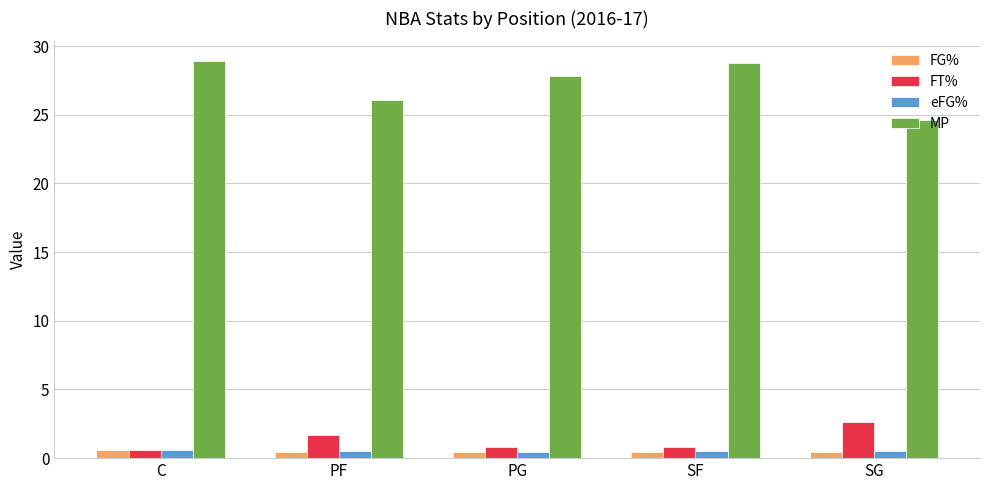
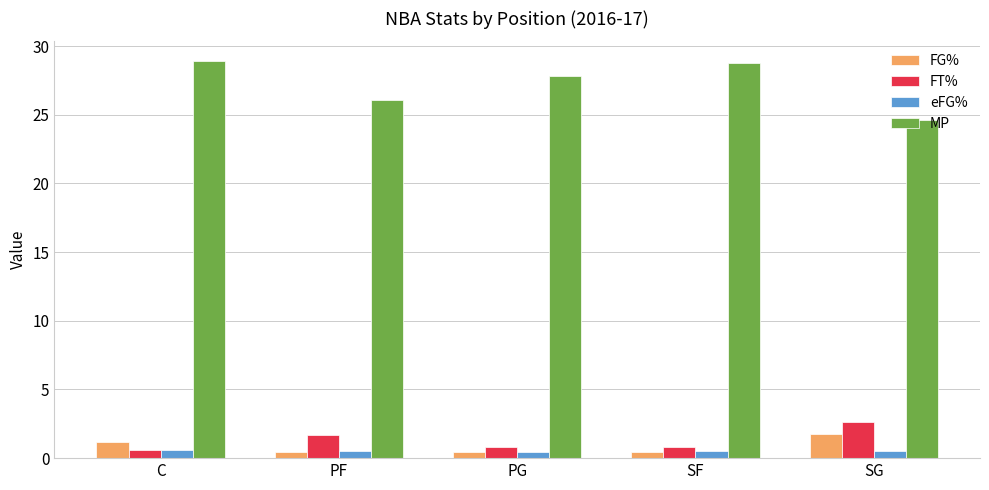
FG%, C: 0.6 -> 1.2
FG%, SG: 0.4 -> 1.8
